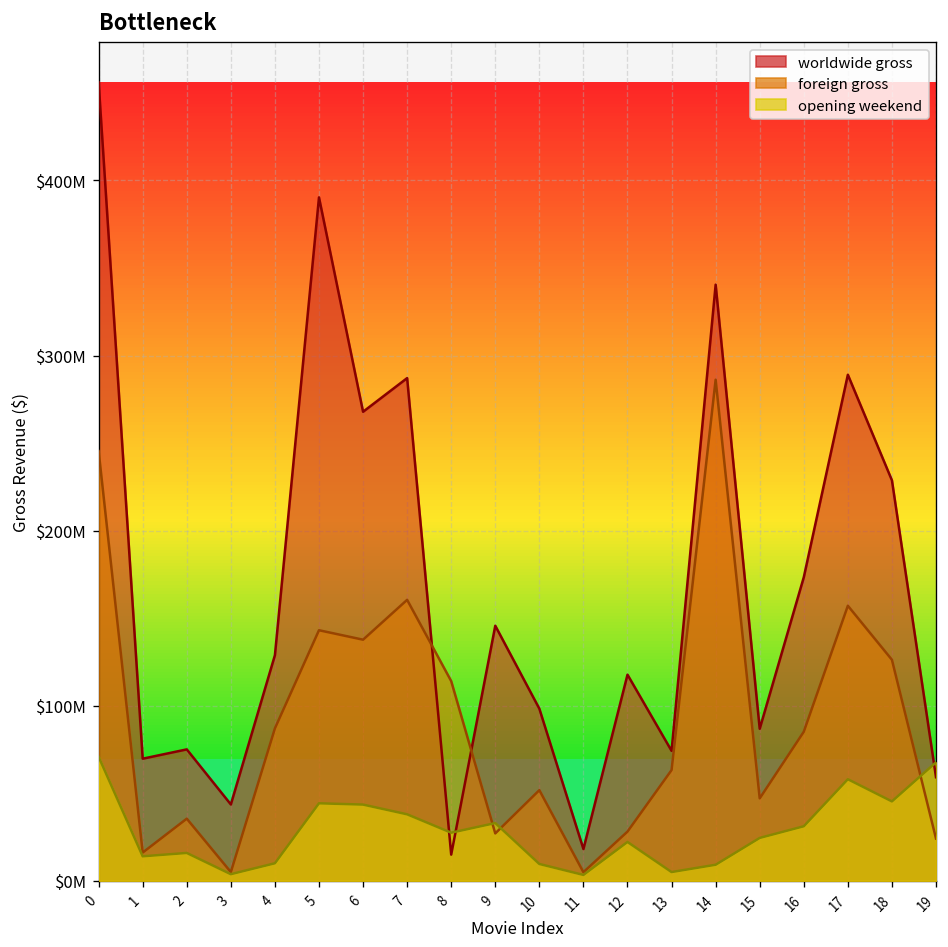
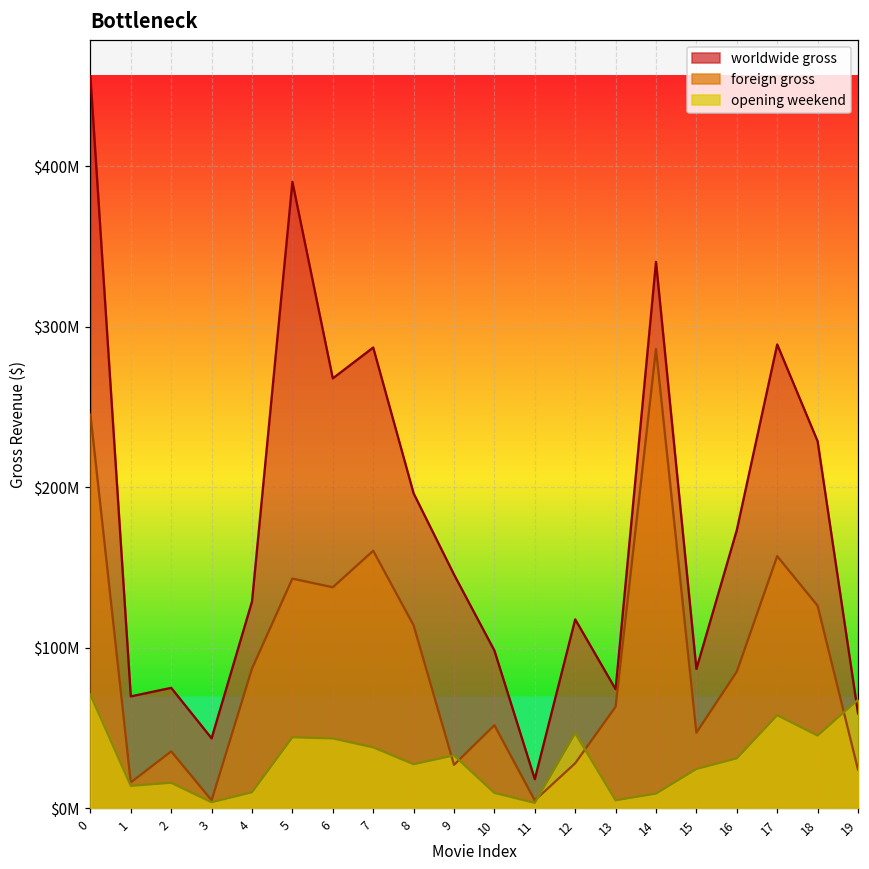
worldwide gross, 8: $15000000 -> $196000000
opening weekend, 12: $22000000 -> $47000000
